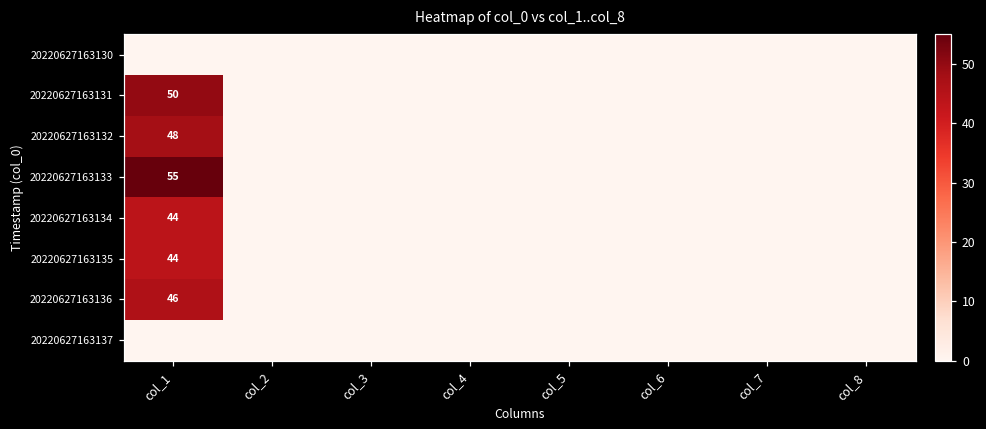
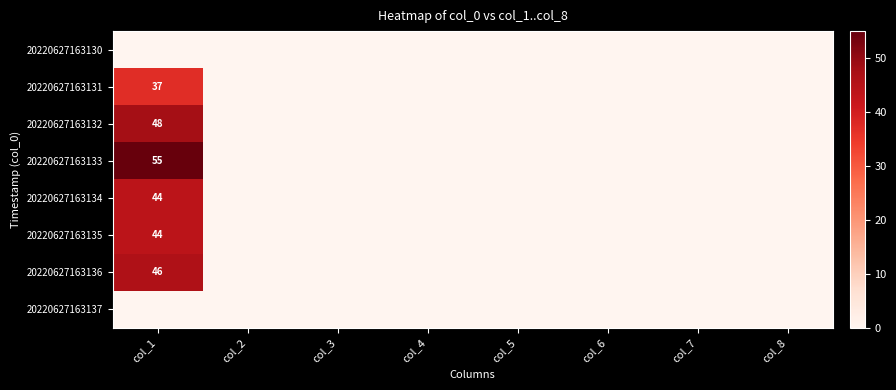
20220627163131, col_1: 50 -> 37
